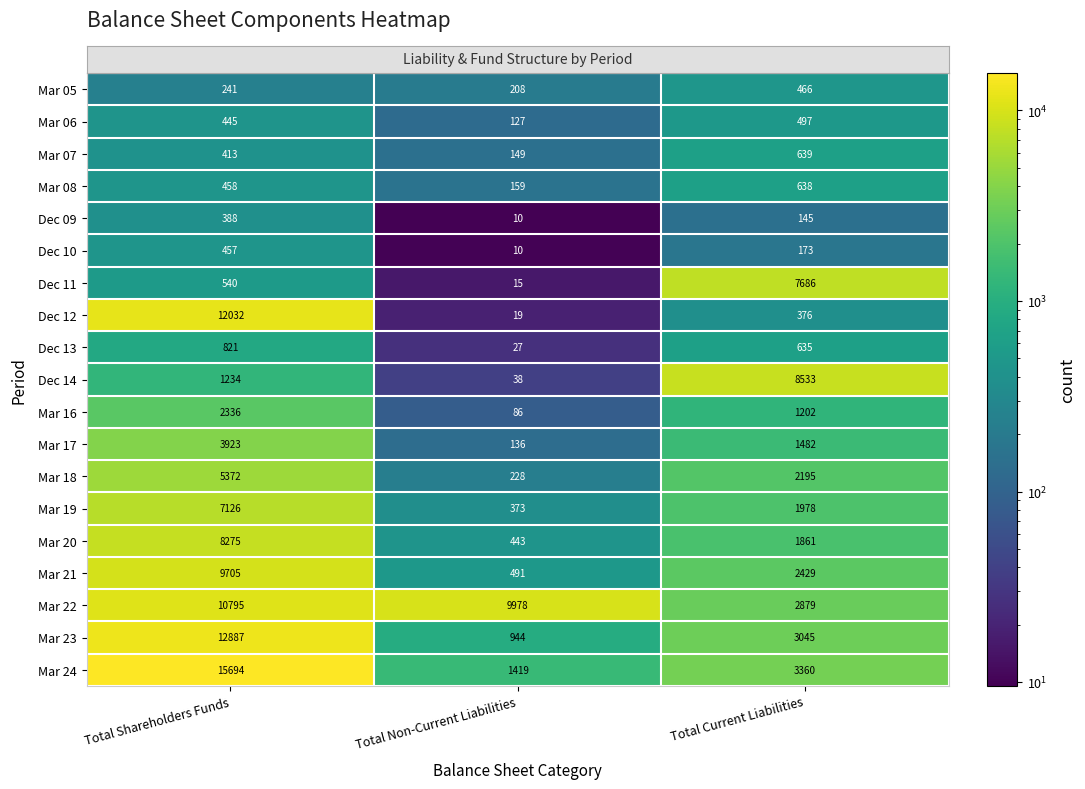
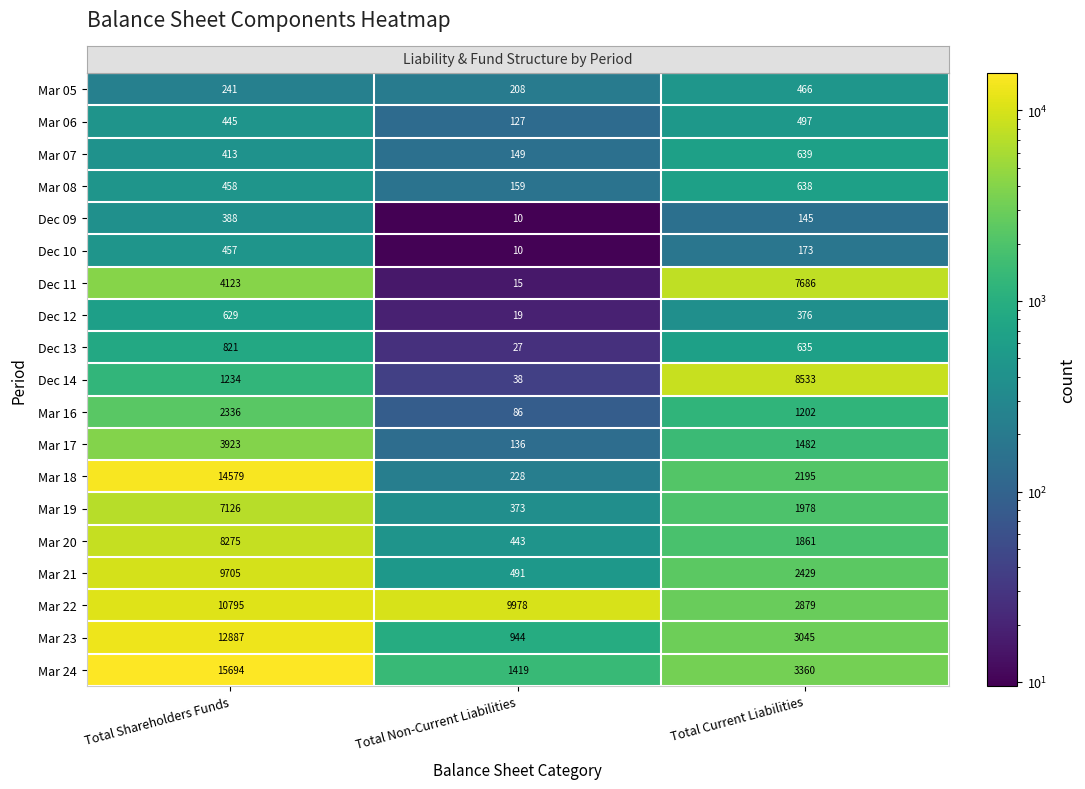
Dec 11, Total Shareholders Funds: 540 -> 4123
Dec 12, Total Shareholders Funds: 12032 -> 629
Mar 18, Total Shareholders Funds: 5372 -> 14579
